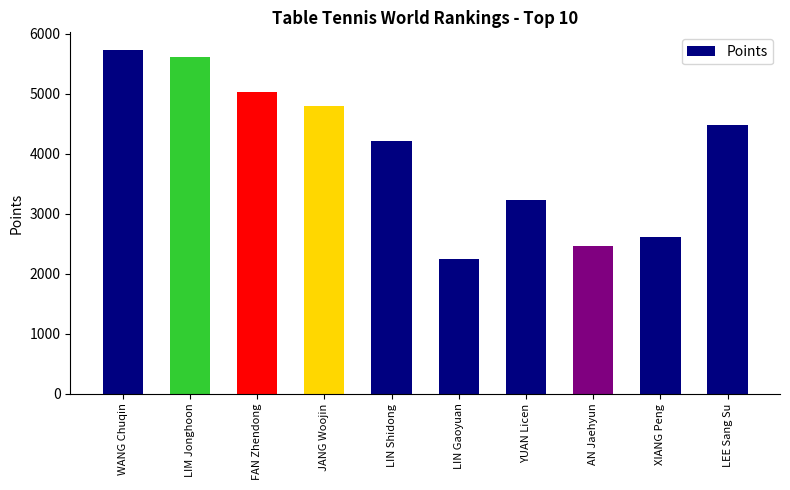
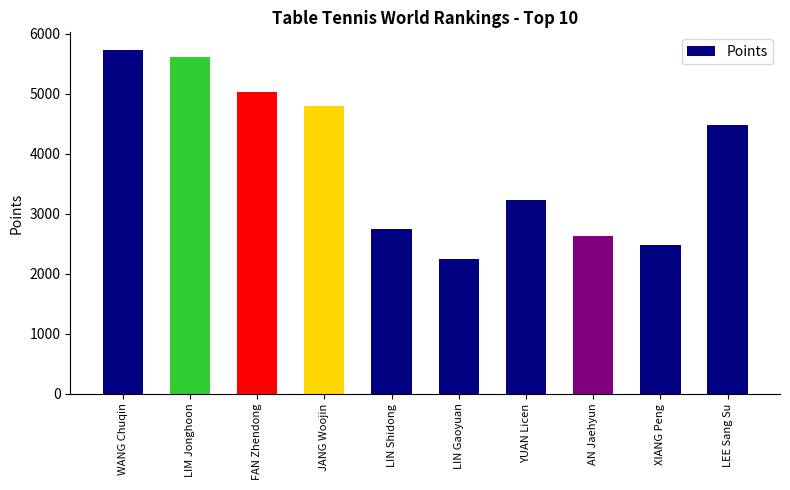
LIN Shidong: 4200 -> 2800
AN Jaehyun: 2500 -> 2600
XIANG Peng: 2600 -> 2500
